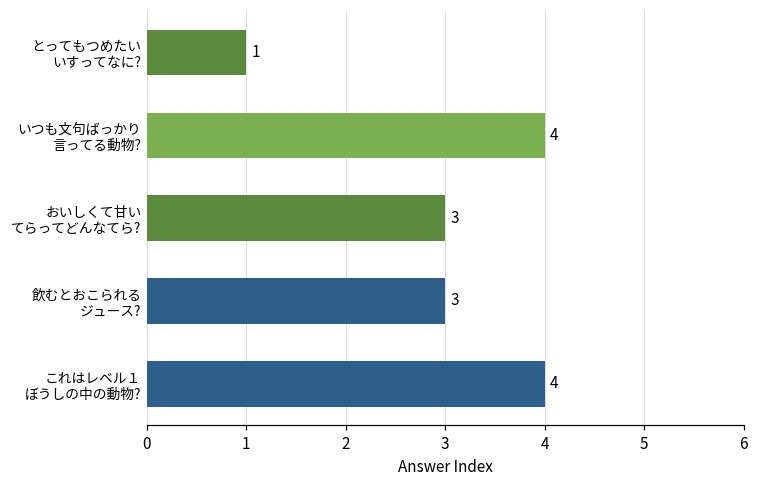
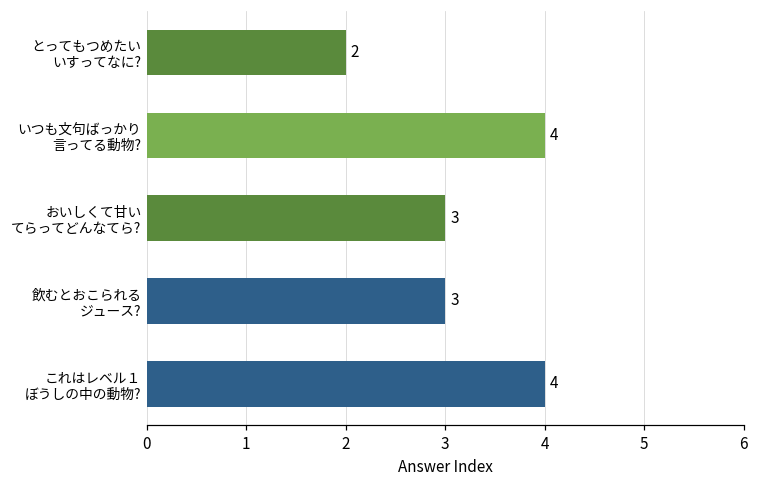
とってもつめたい いすってなに?: 1 -> 2
